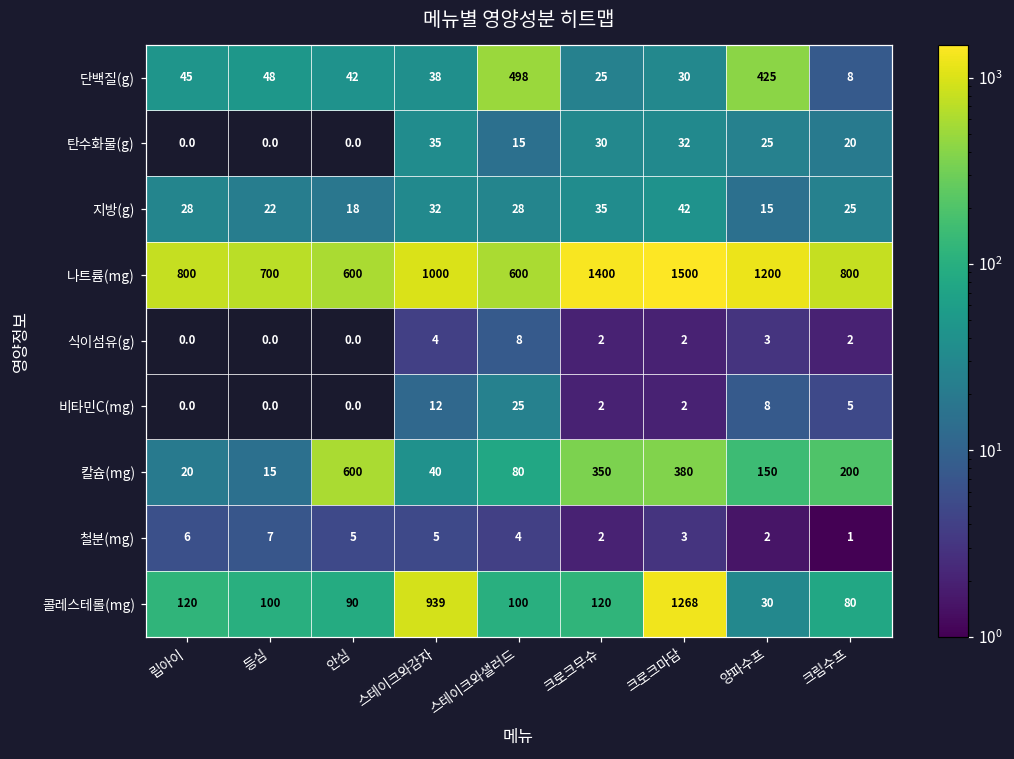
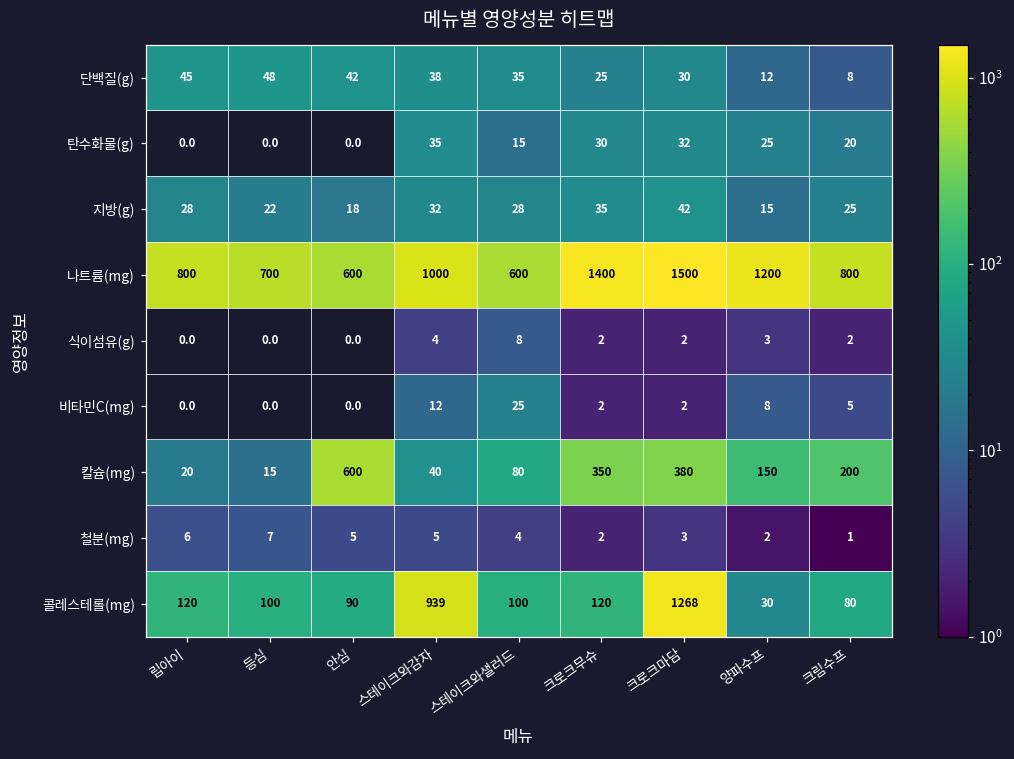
단백질(g), 스테이크와샐러드: 498 -> 35
단백질(g), 양파수프: 425 -> 12
